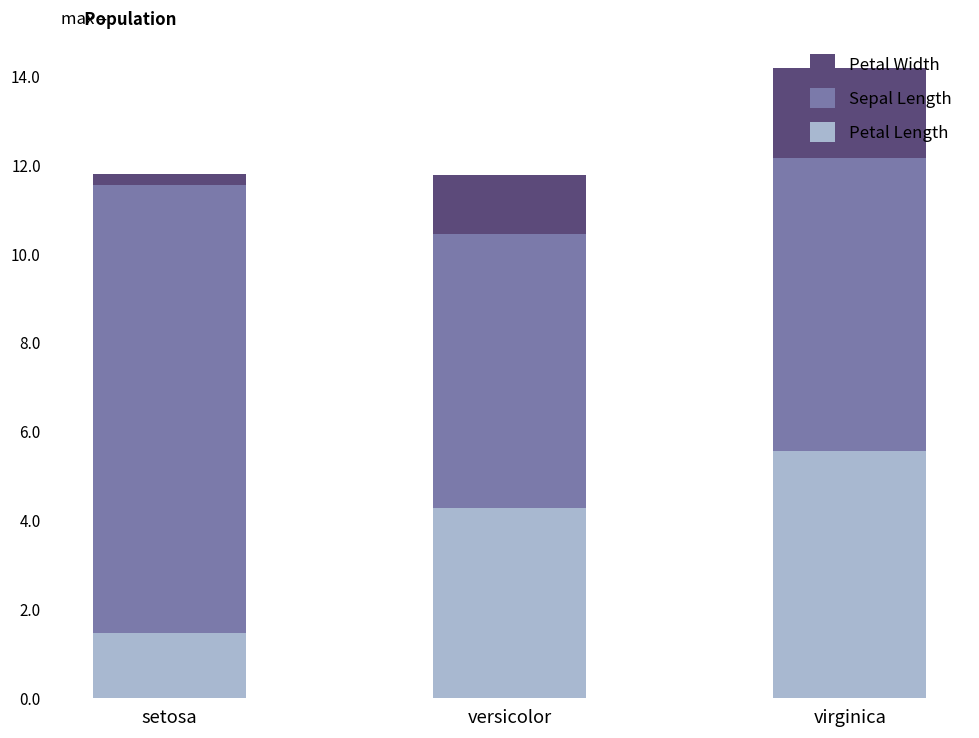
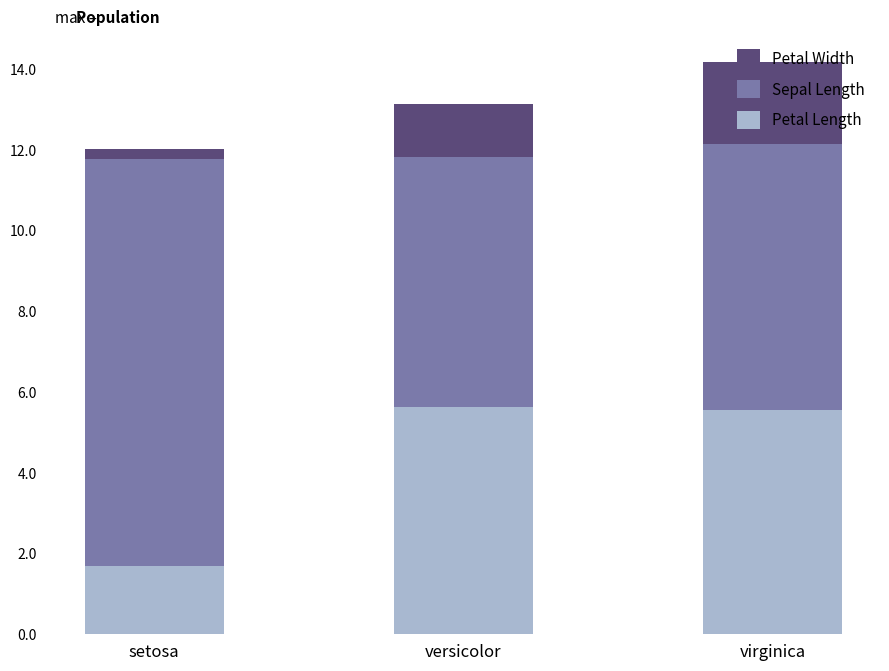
Petal Length, setosa: 1.5 -> 1.7
Petal Length, versicolor: 4.3 -> 5.6
